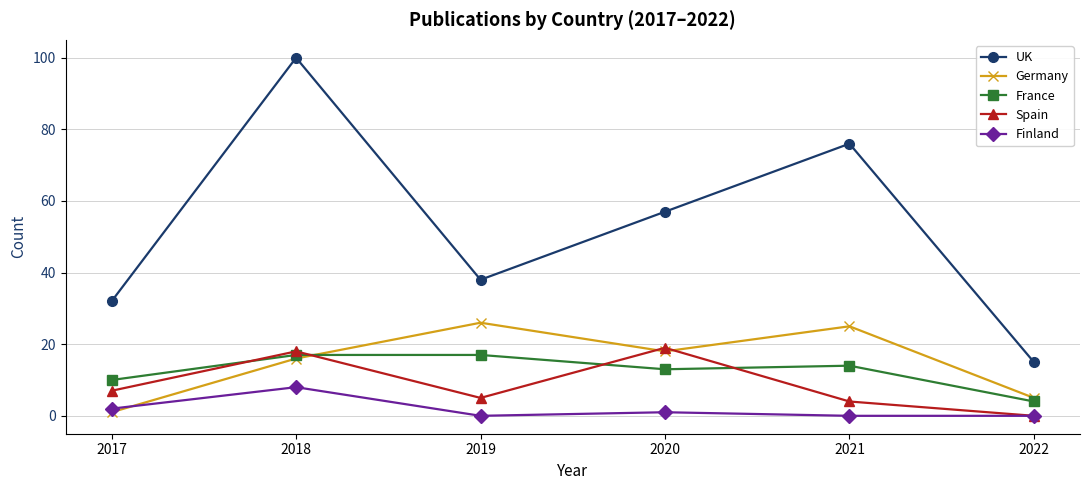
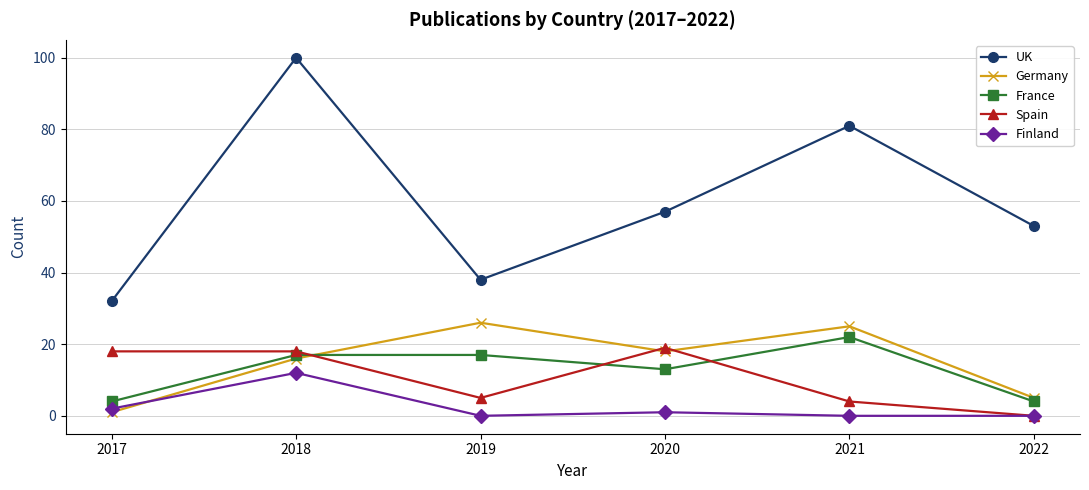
France, 2017: 10 -> 4
Spain, 2017: 7 -> 18
Finland, 2018: 8 -> 12
UK, 2021: 76 -> 81
France, 2021: 14 -> 22
UK, 2022: 15 -> 53
